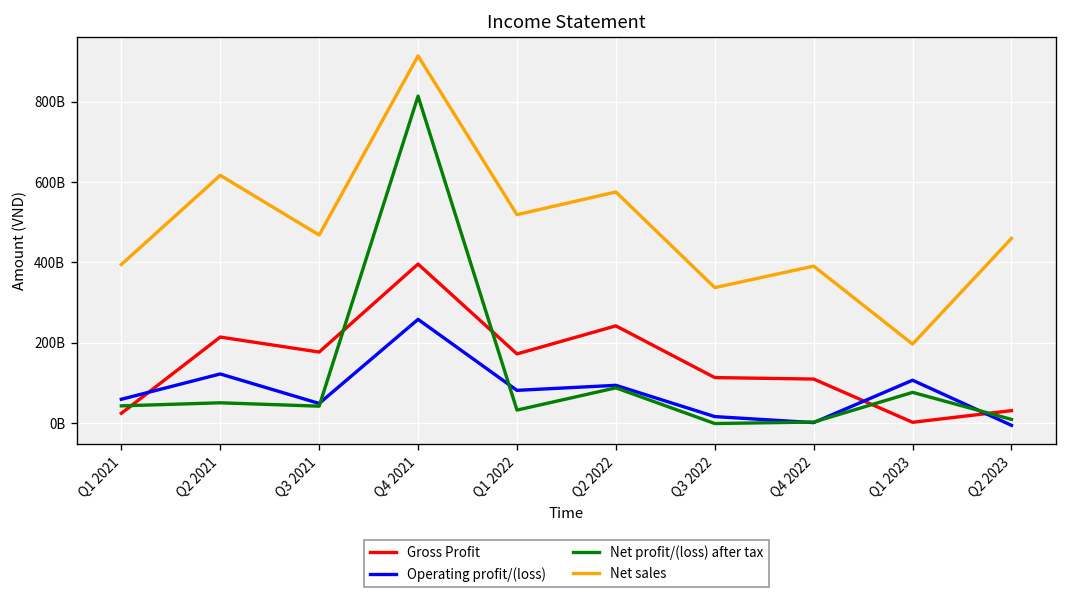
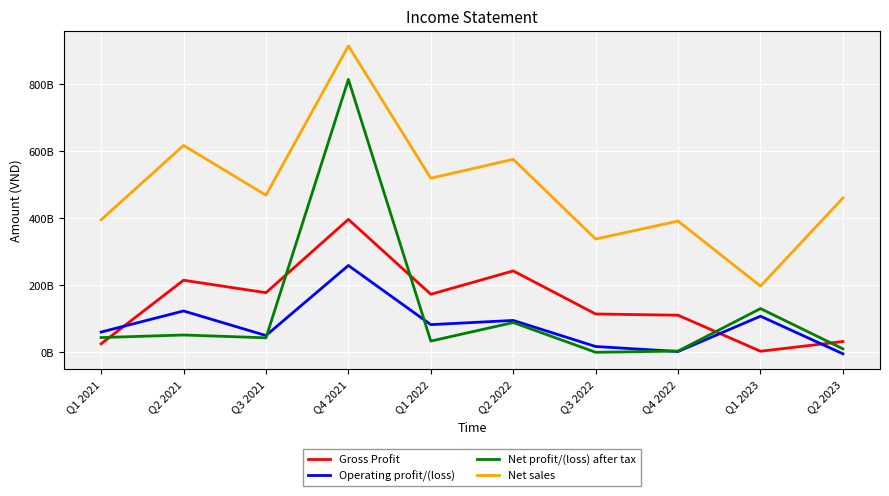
Net profit/(loss) after tax, Q1 2023: 80000000000 -> 130000000000
